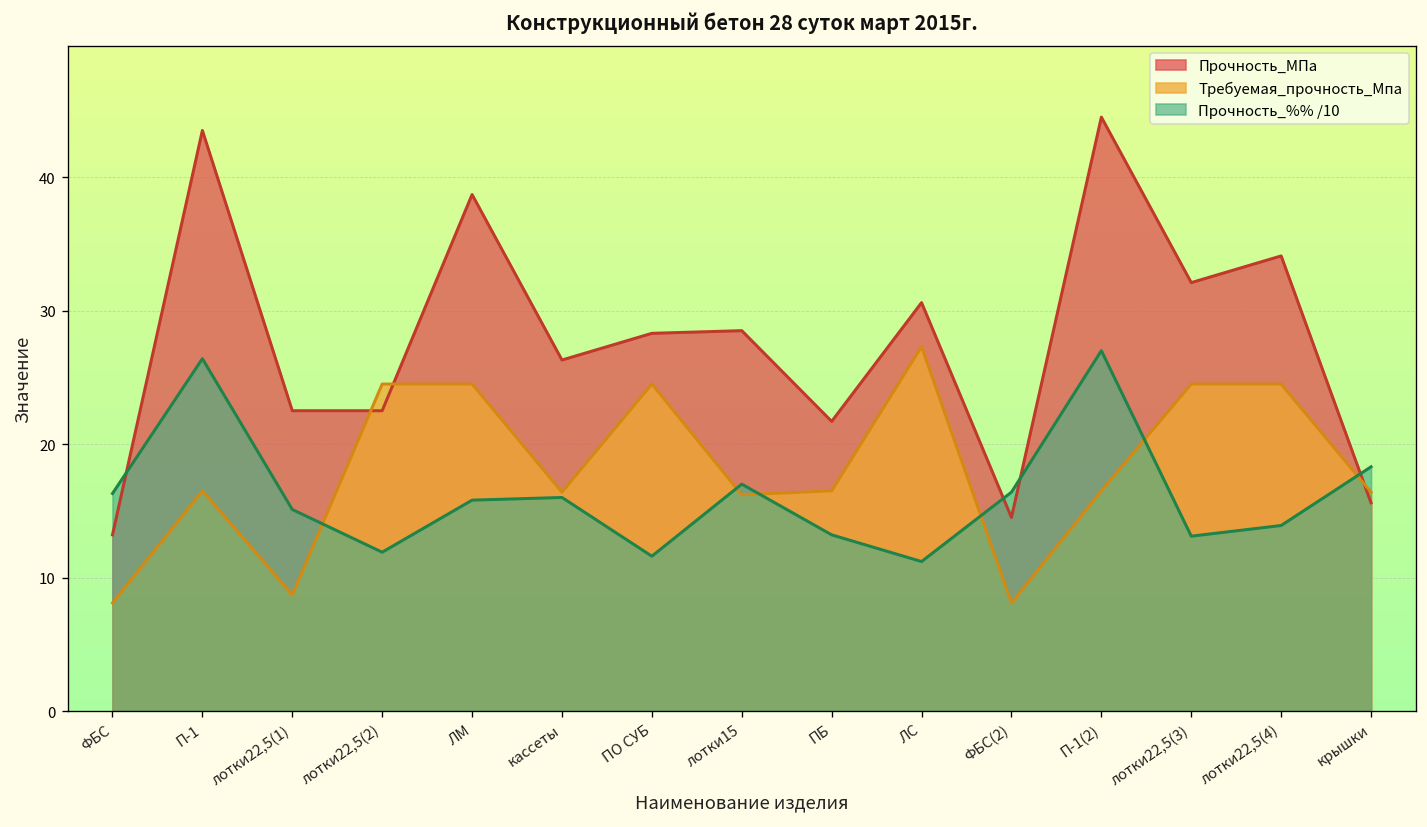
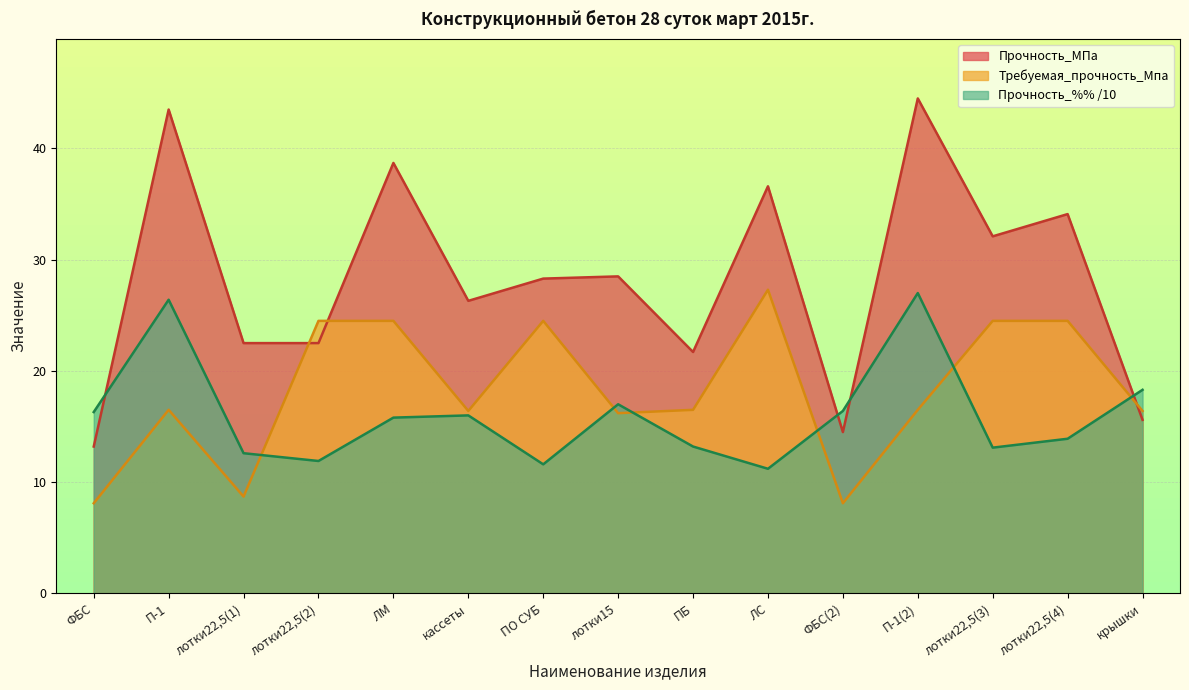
Прочность_%% /10, лотки22,5(1): 15.1 -> 12.6
Прочность_МПа, ЛС: 30.6 -> 36.6
